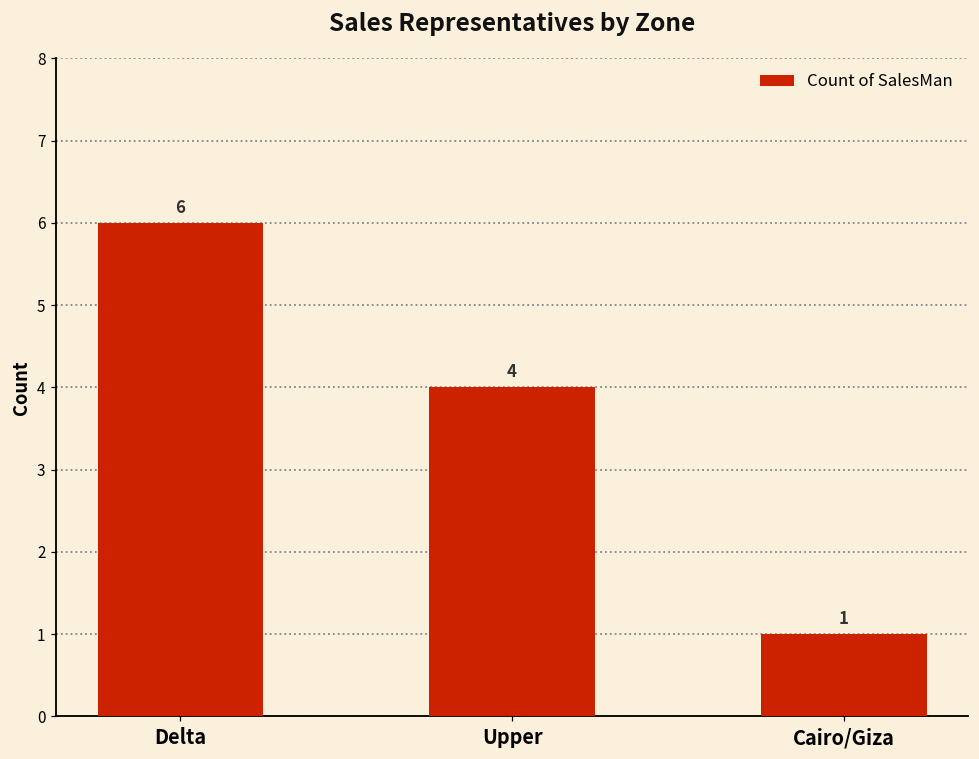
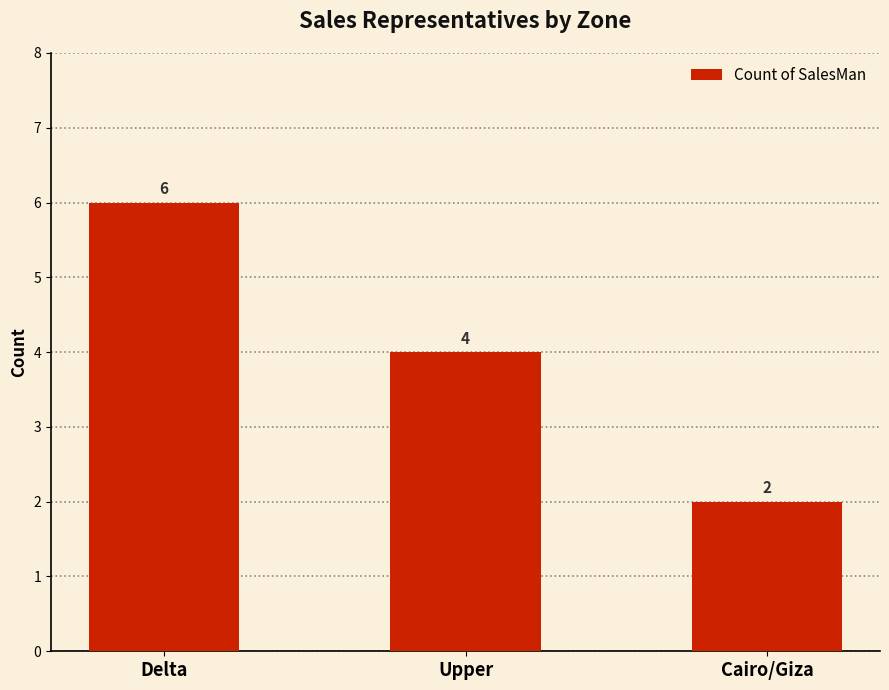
Cairo/Giza: 1 -> 2
